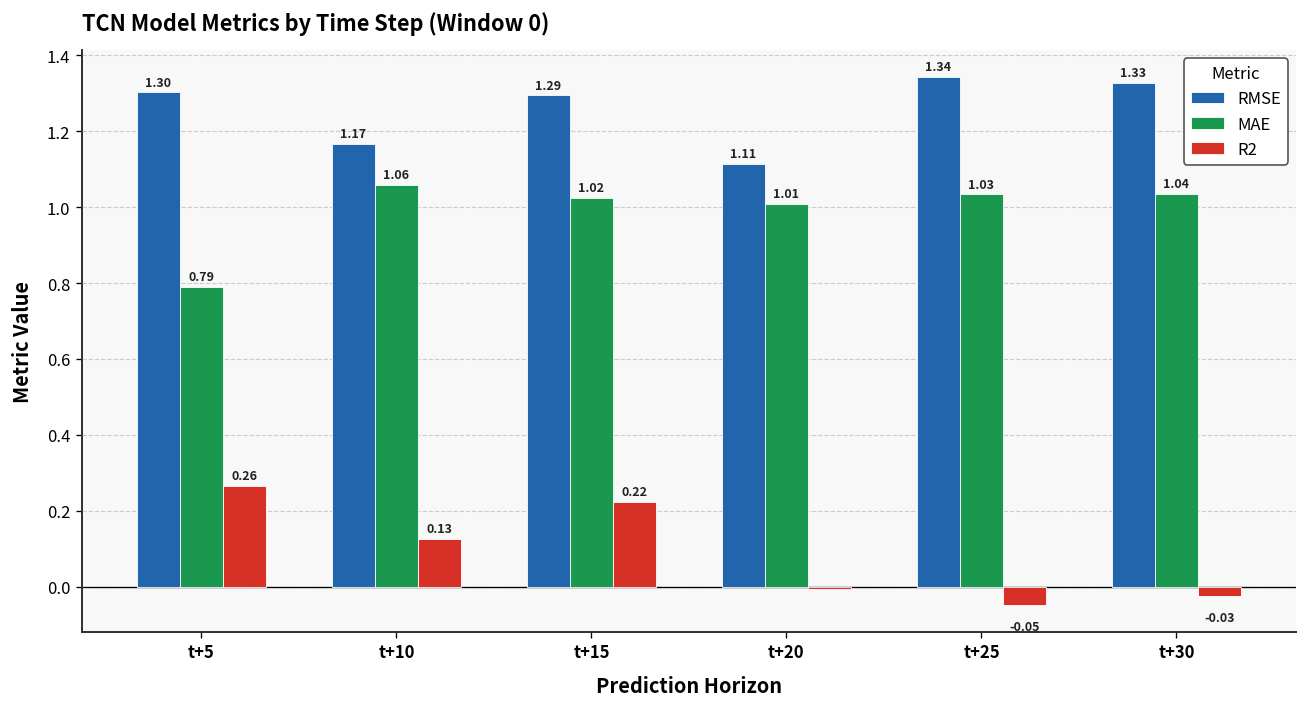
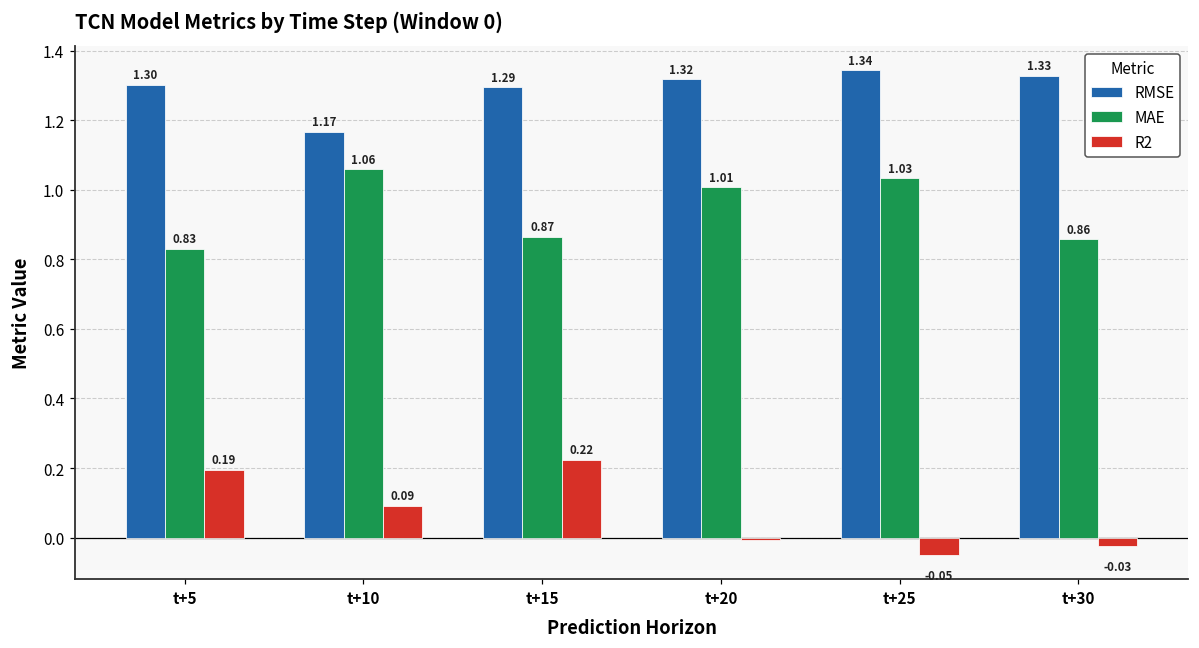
MAE, t+5: 0.79 -> 0.83
R2, t+5: 0.26 -> 0.19
R2, t+10: 0.13 -> 0.09
MAE, t+15: 1.02 -> 0.87
RMSE, t+20: 1.11 -> 1.32
MAE, t+30: 1.04 -> 0.86
